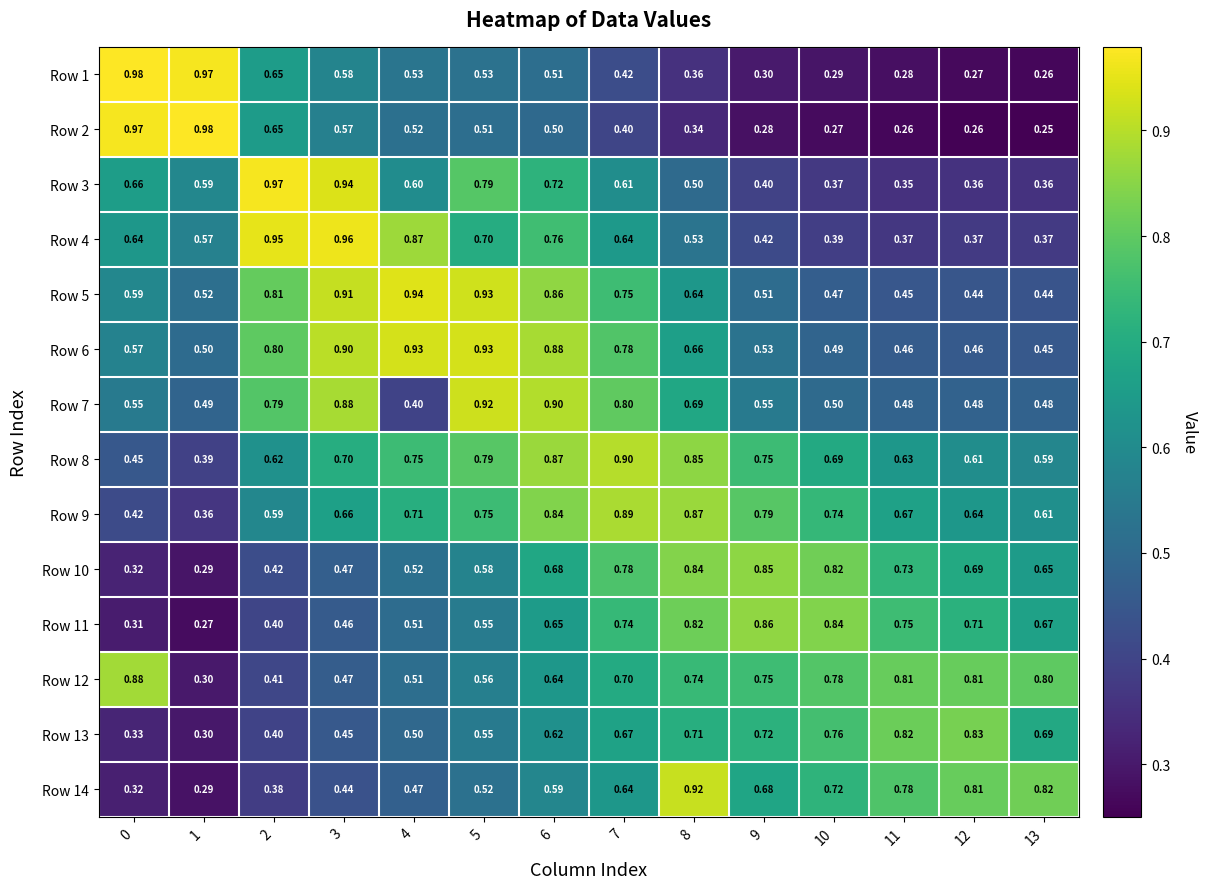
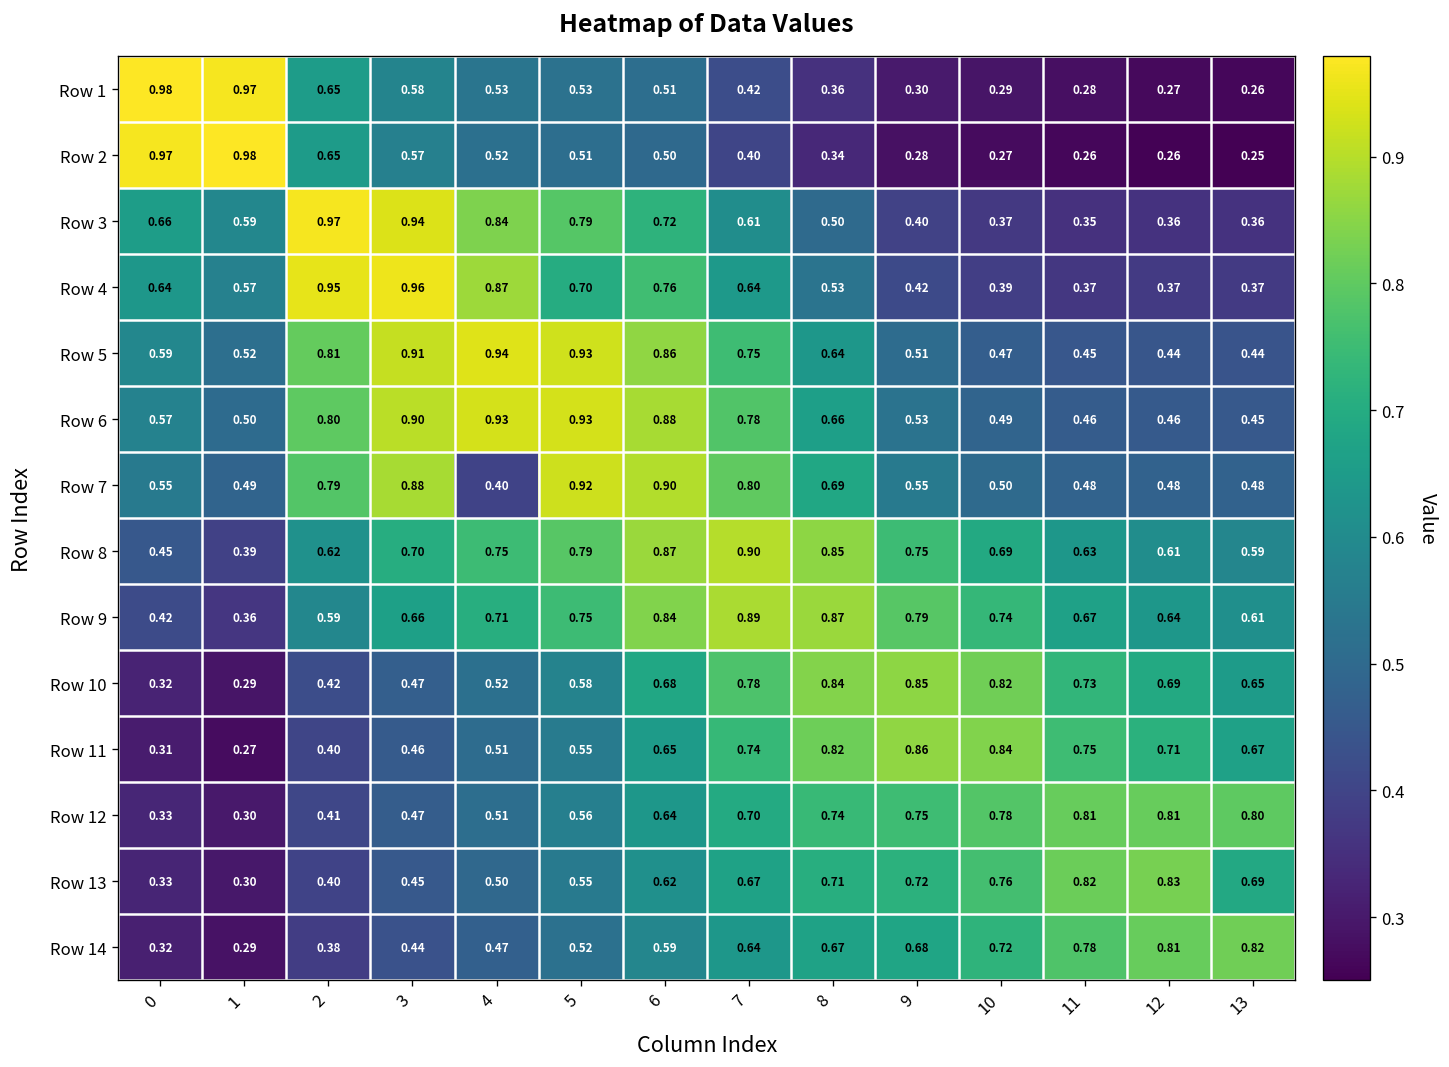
Row 3, 4: 0.60 -> 0.84
Row 12, 0: 0.88 -> 0.33
Row 14, 8: 0.92 -> 0.67
